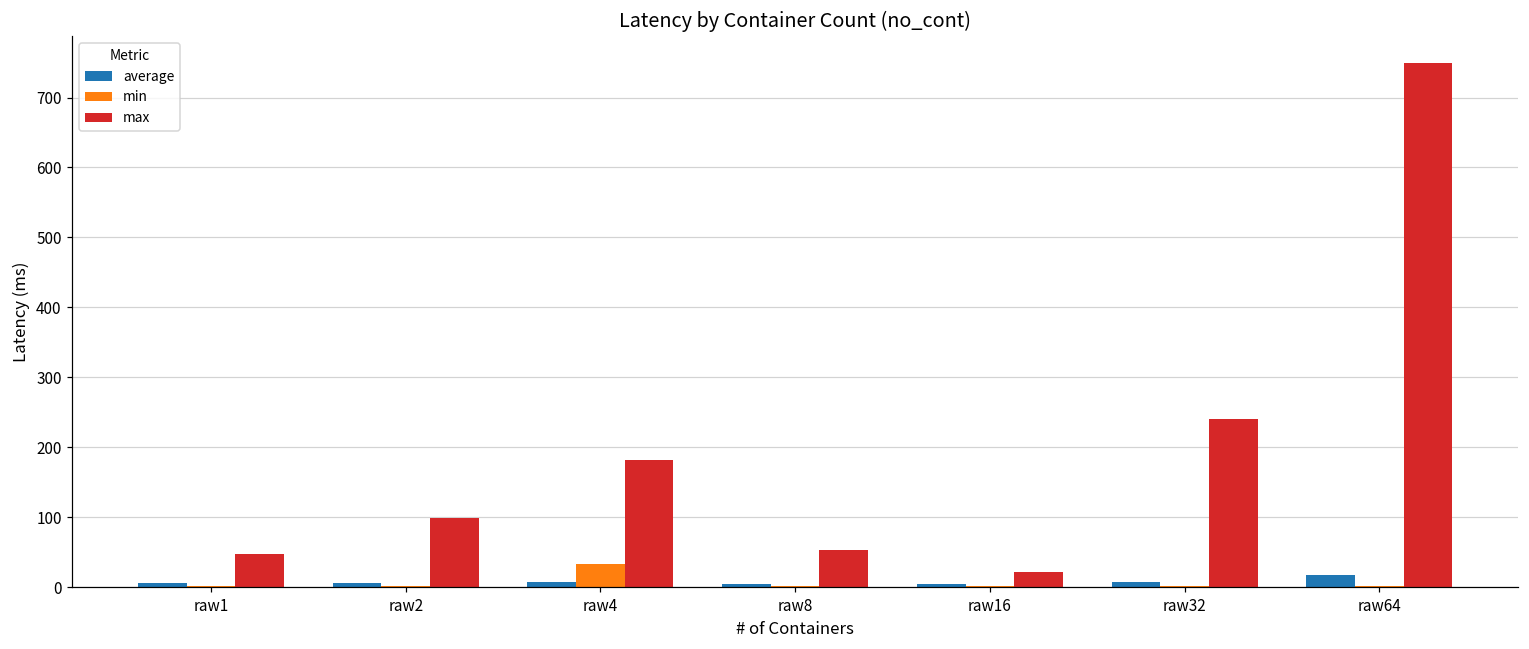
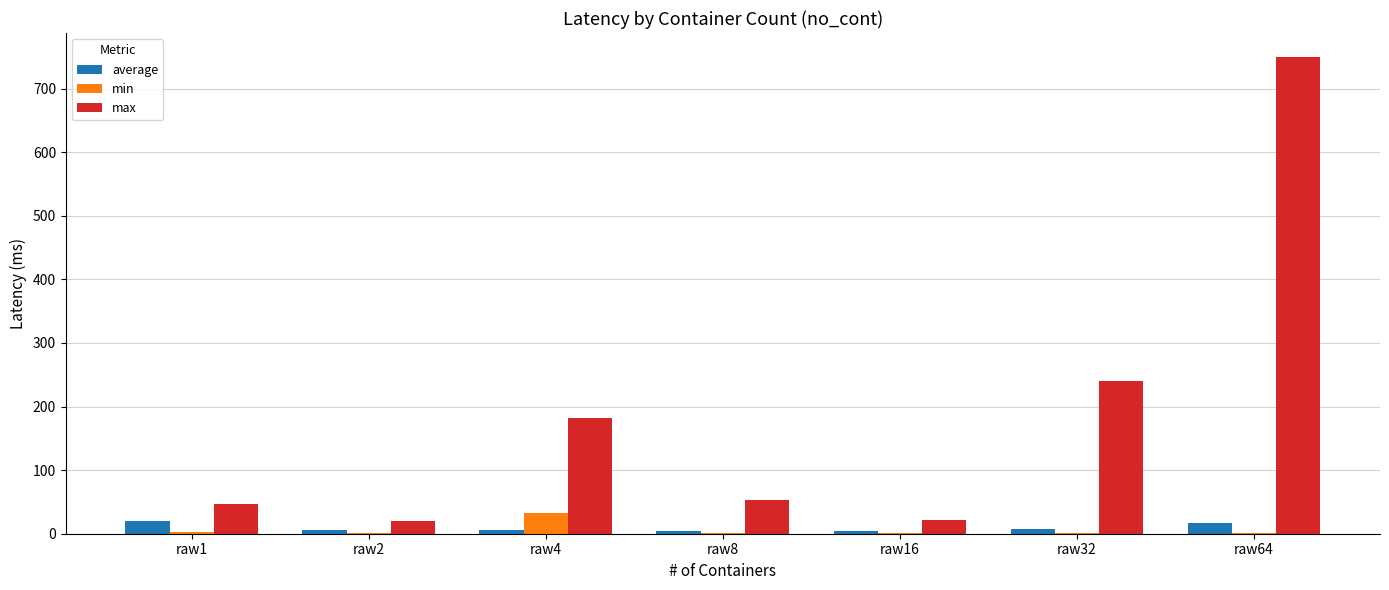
average, raw1: 10 -> 20
max, raw2: 100 -> 20
